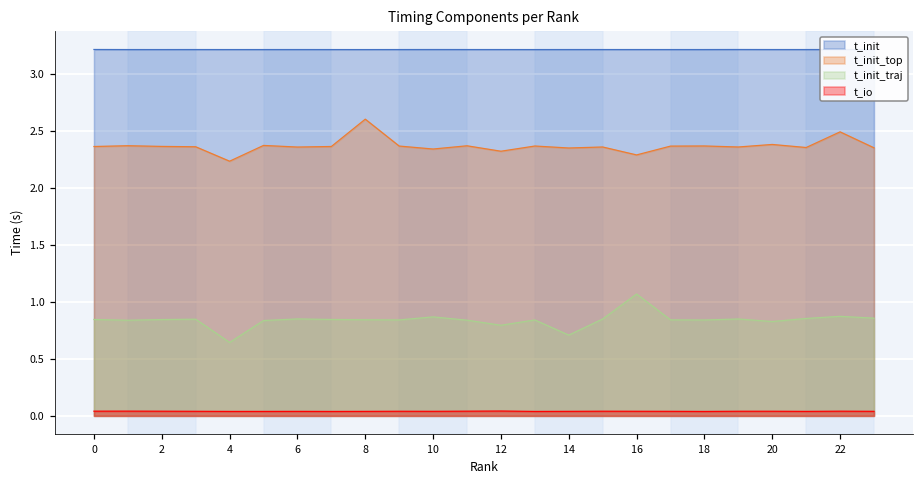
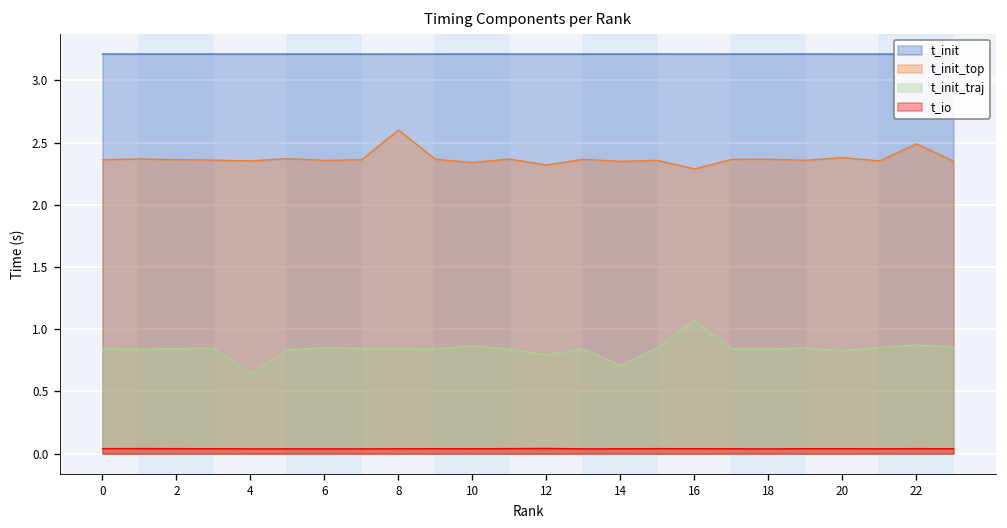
t_init_top, 4: 2.23 -> 2.35
